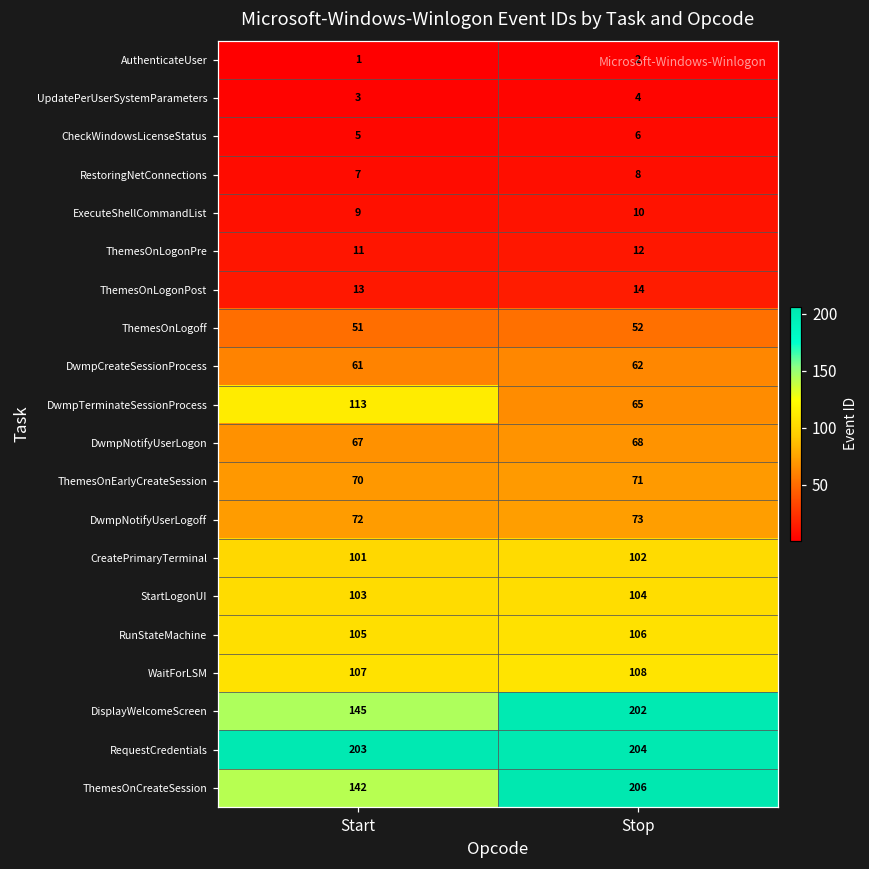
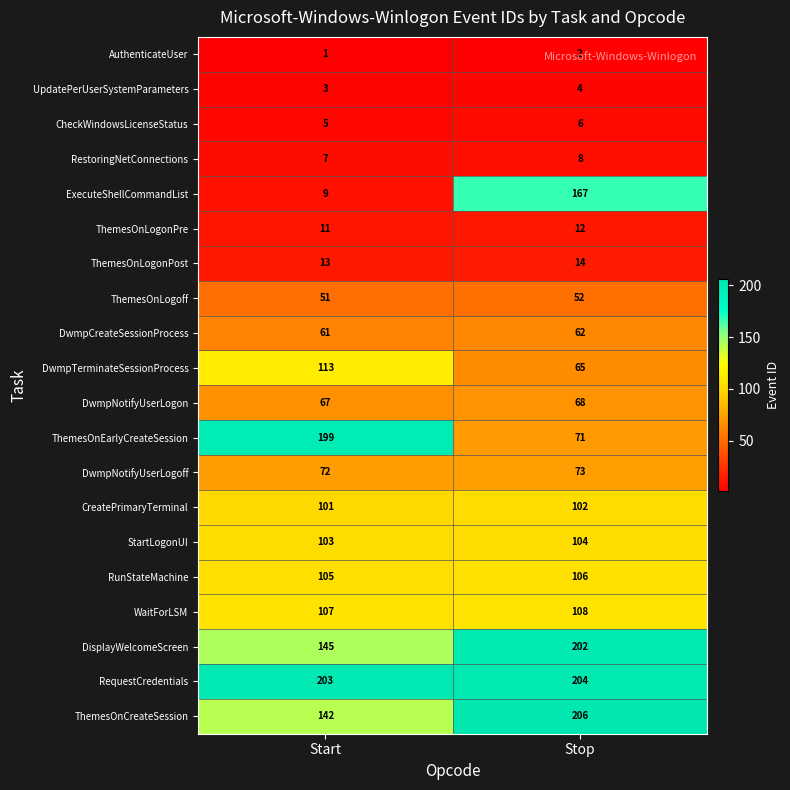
ExecuteShellCommandList, Stop: 10 -> 167
ThemesOnEarlyCreateSession, Start: 70 -> 199
